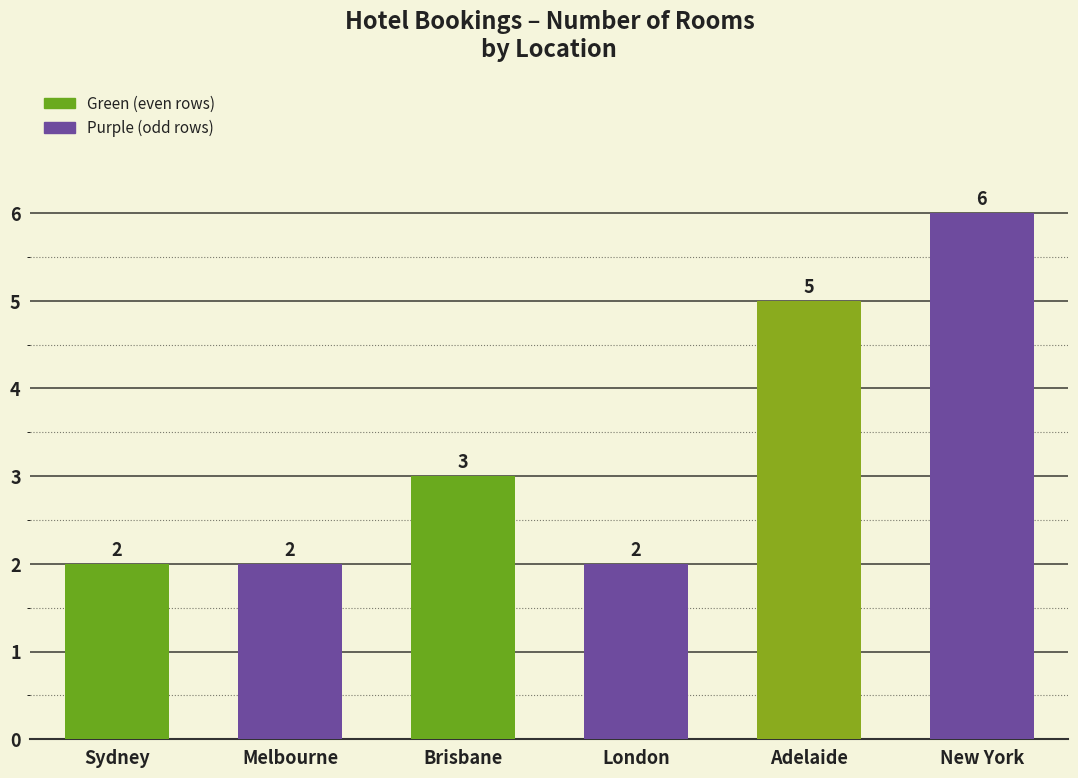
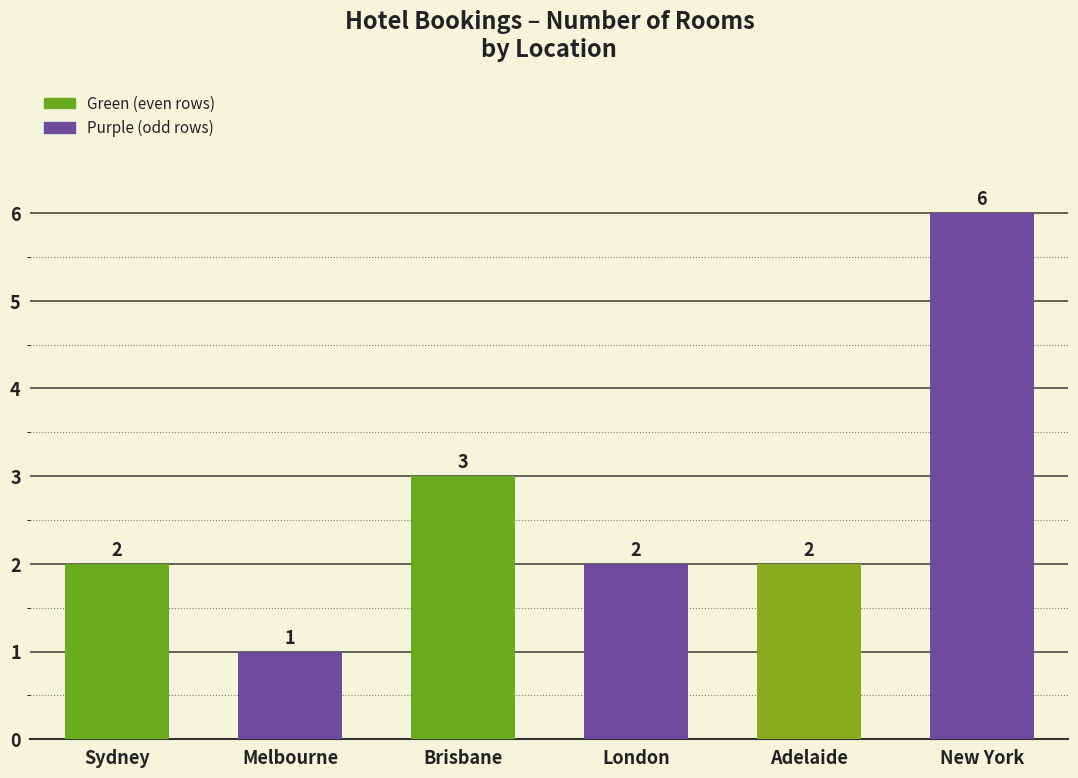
Melbourne: 2 -> 1
Adelaide: 5 -> 2
